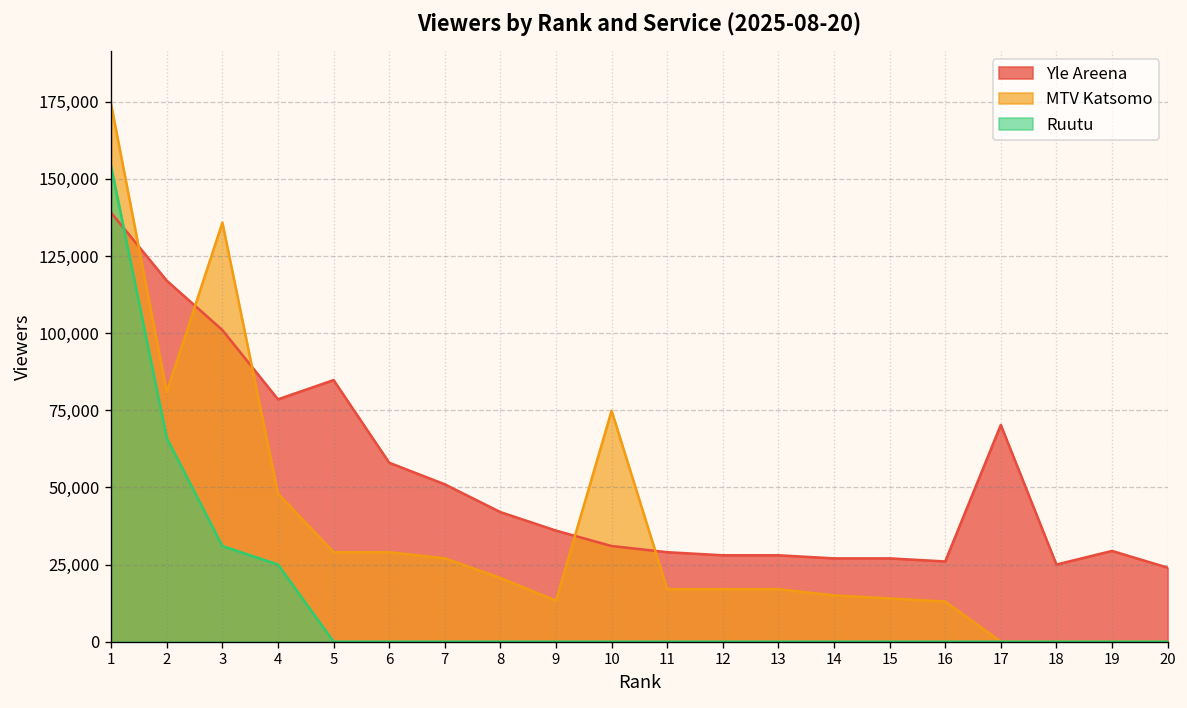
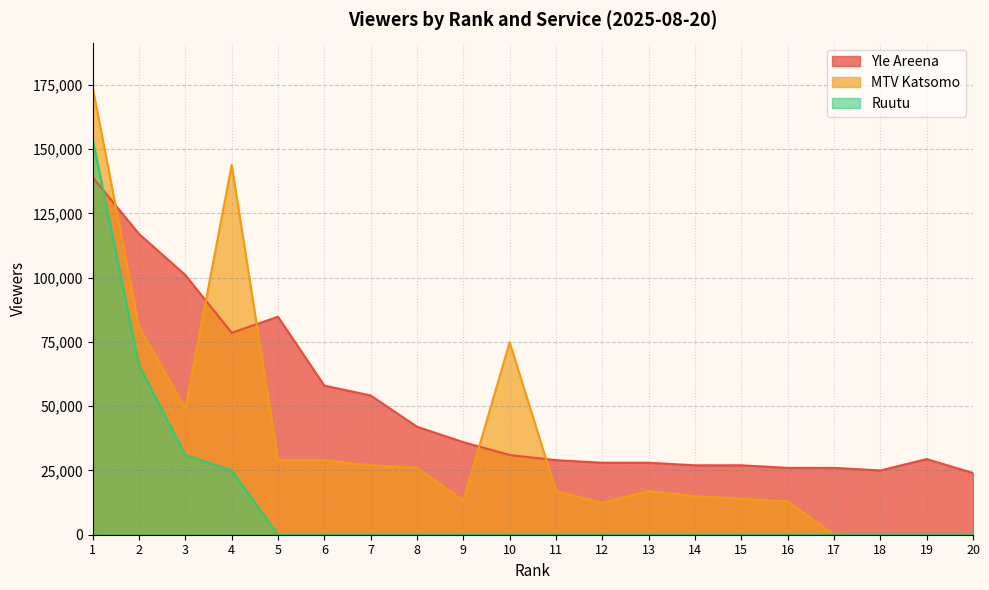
MTV Katsomo, 3: 136,000 -> 49,000
MTV Katsomo, 4: 48,000 -> 144,000
Yle Areena, 7: 51,000 -> 54,000
MTV Katsomo, 8: 21,000 -> 26,000
MTV Katsomo, 12: 17,000 -> 12,000
Yle Areena, 17: 70,000 -> 26,000
